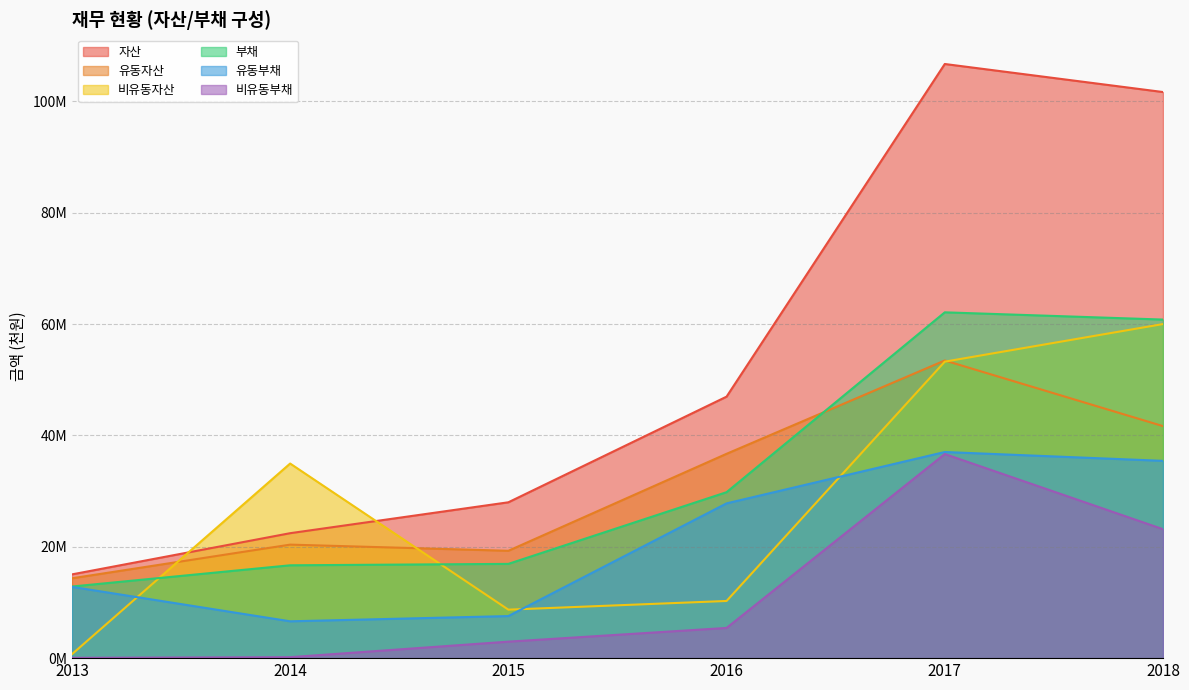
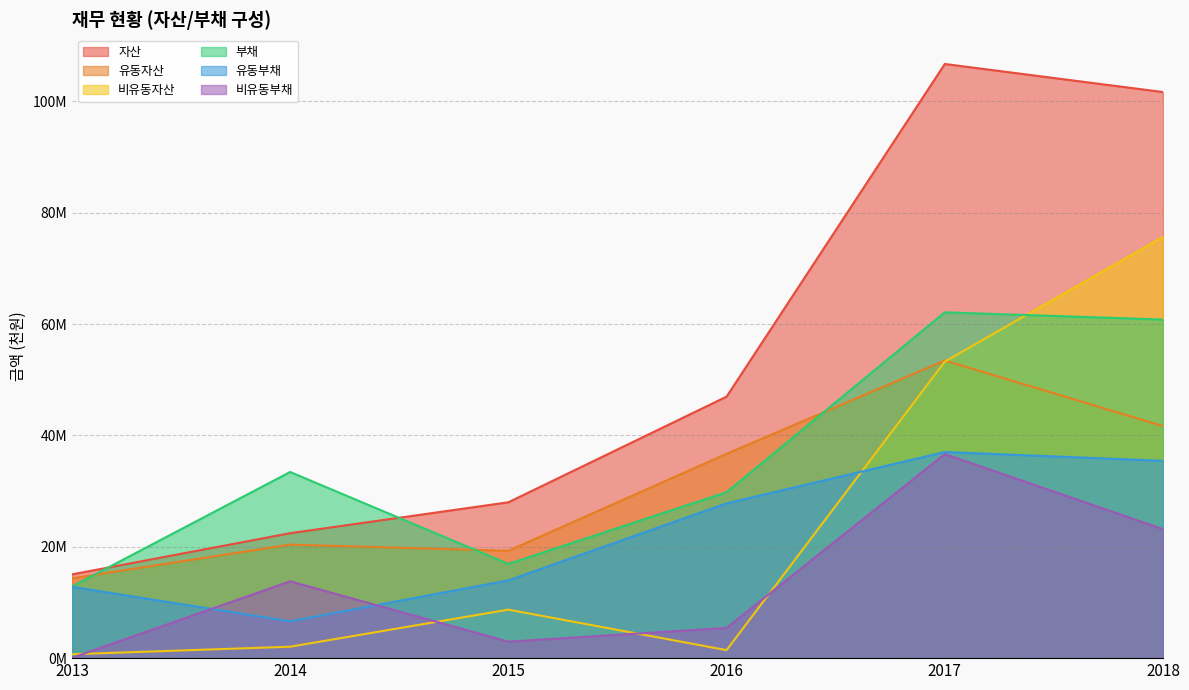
비유동자산, 2014: 35000000 -> 2000000
부채, 2014: 17000000 -> 33000000
비유동부채, 2014: 0 -> 14000000
유동부채, 2015: 8000000 -> 14000000
비유동자산, 2016: 10000000 -> 1000000
비유동자산, 2018: 60000000 -> 76000000
